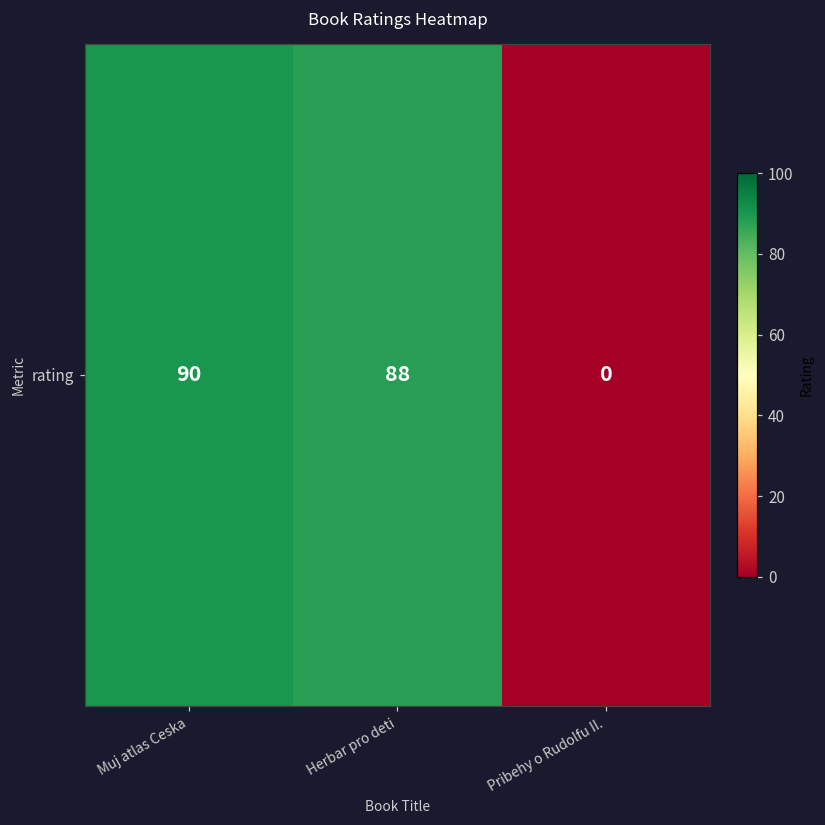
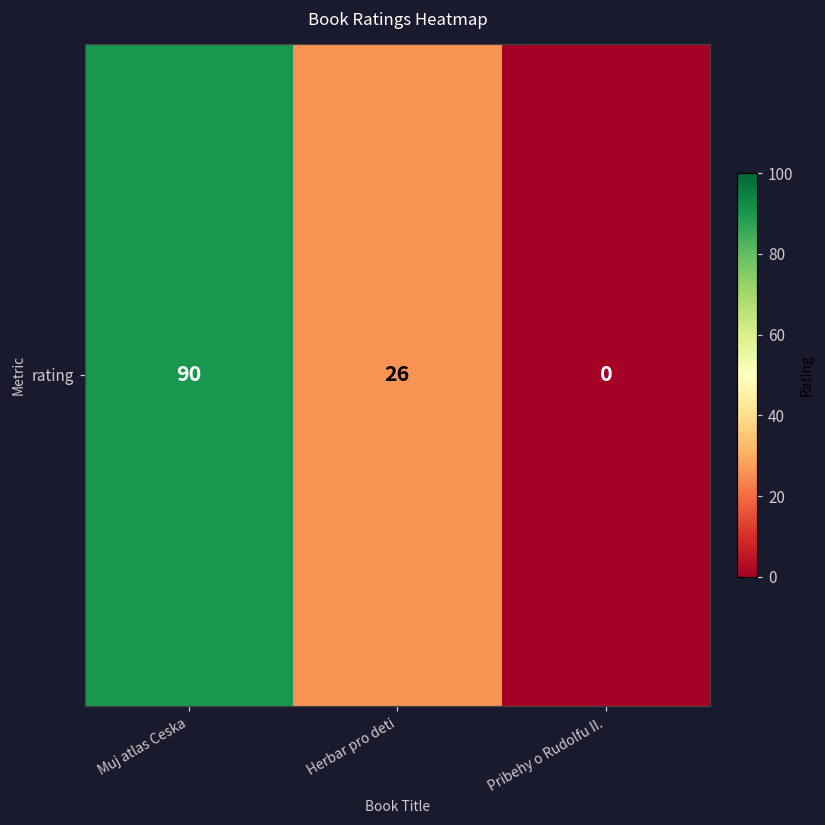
rating, Herbar pro deti: 88 -> 26
